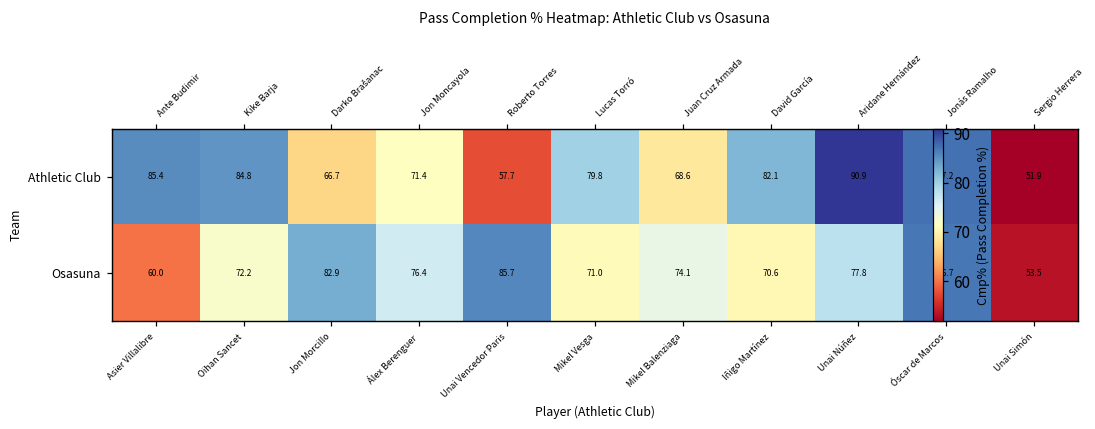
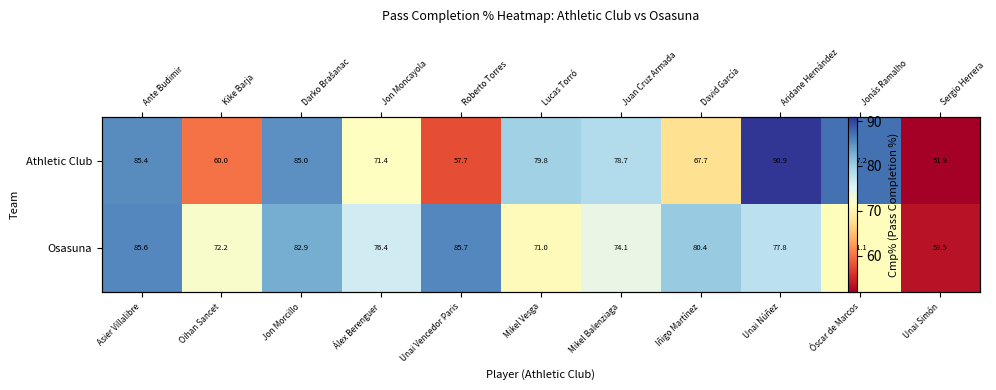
Athletic Club, Oihan Sancet: 84.8 -> 60.0
Athletic Club, Jon Morcillo: 66.7 -> 85.0
Athletic Club, Mikel Balenziaga: 68.6 -> 78.7
Athletic Club, Iñigo Martínez: 82.1 -> 67.7
Osasuna, Asier Villalibre: 60.0 -> 85.6
Osasuna, Iñigo Martínez: 70.6 -> 80.4
Osasuna, Óscar de Marcos: 86.7 -> 71.1
